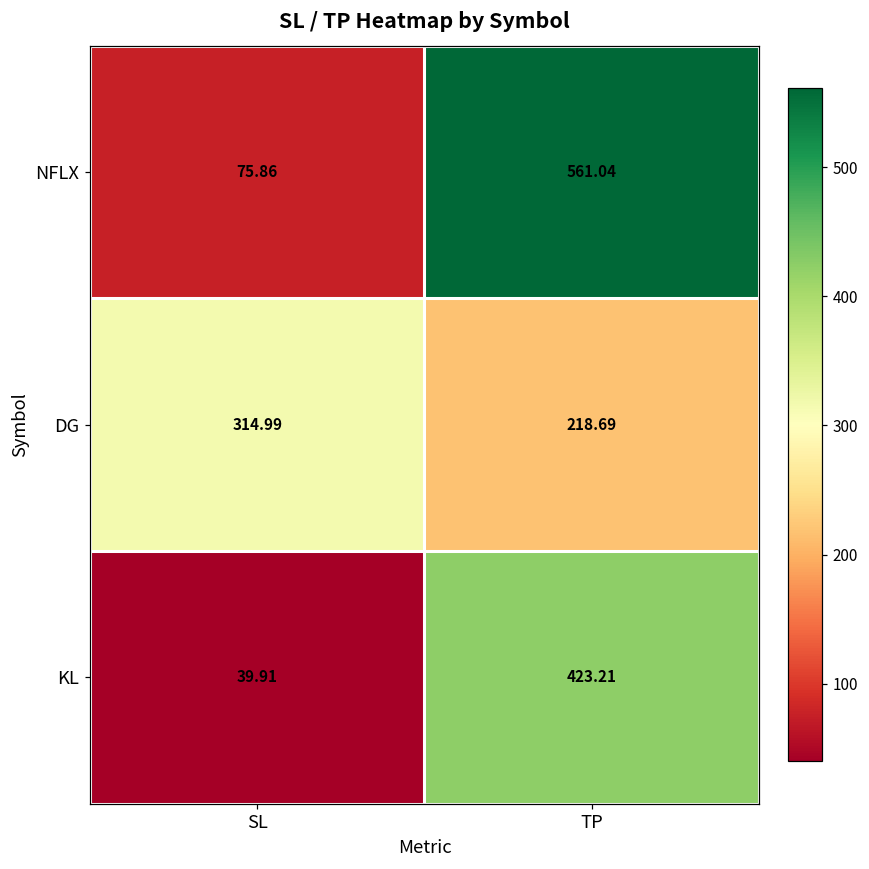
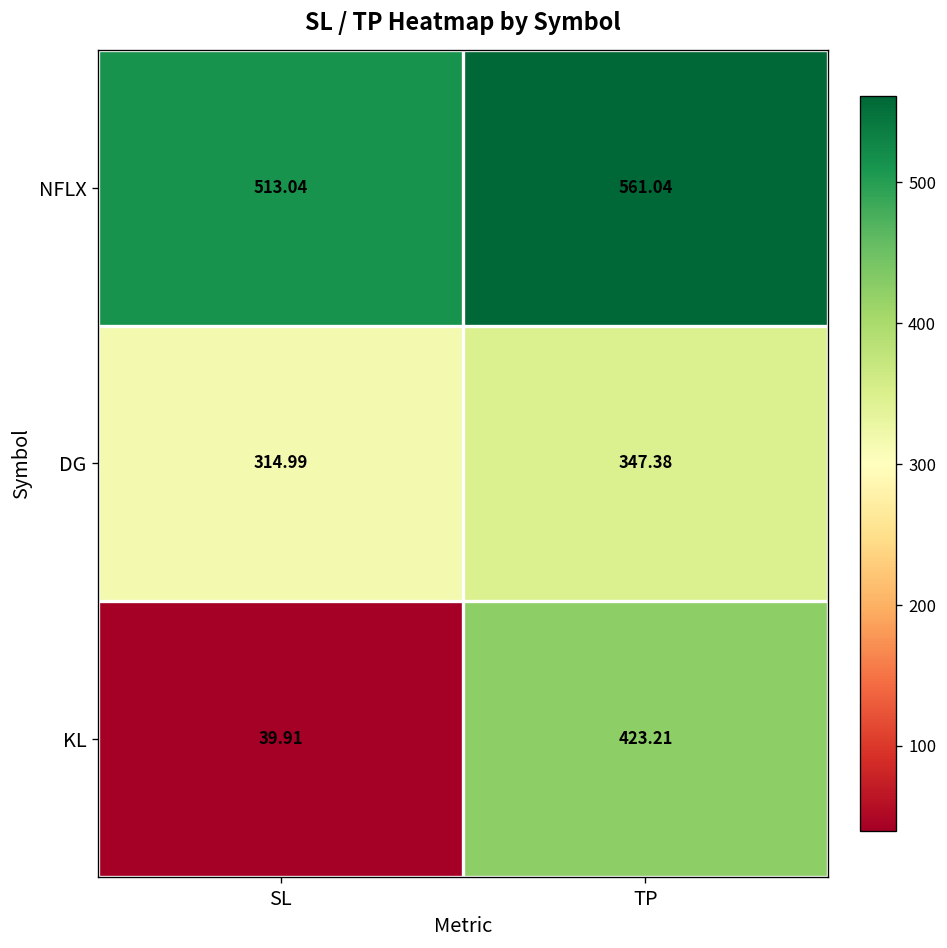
NFLX, SL: 75.86 -> 513.04
DG, TP: 218.69 -> 347.38
